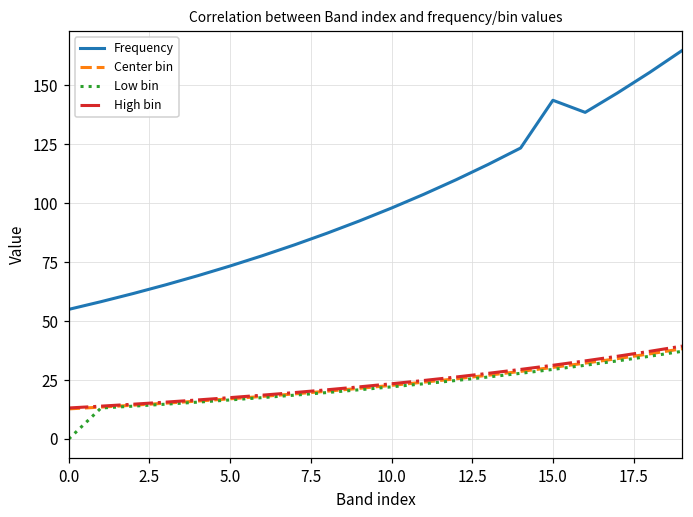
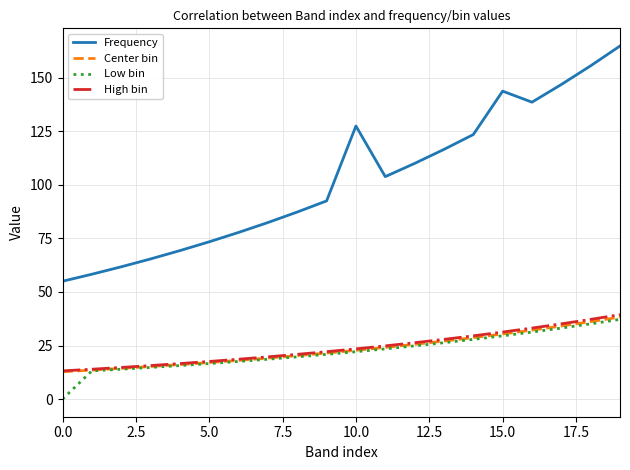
Frequency, 10.0: 98 -> 127
